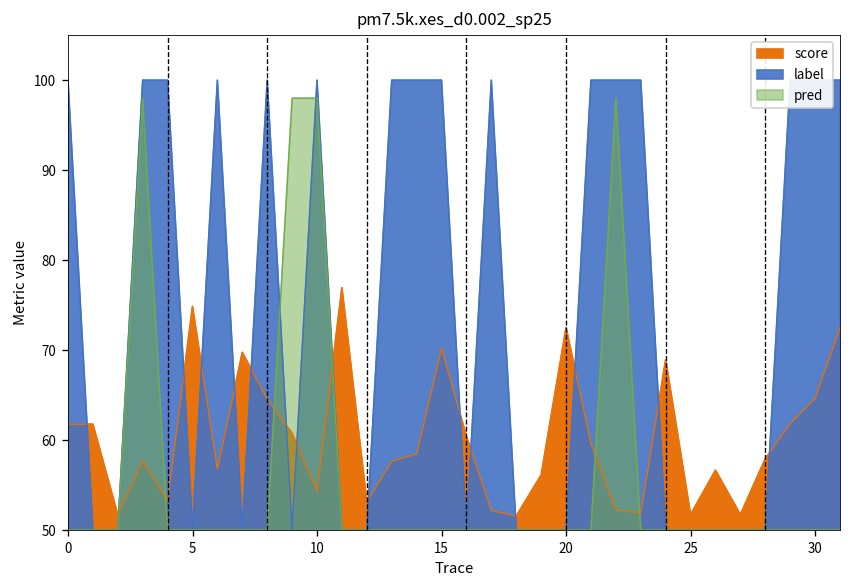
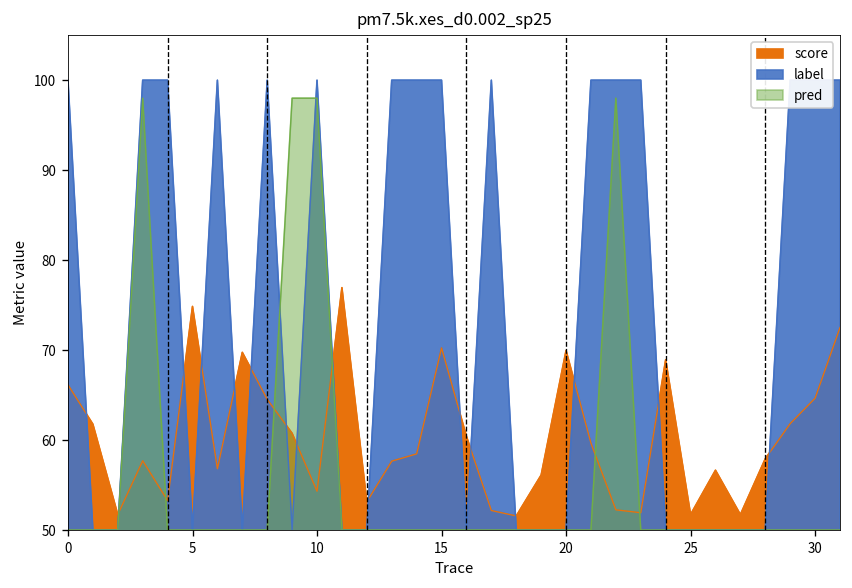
score, 0: 62 -> 66
score, 20: 73 -> 70
